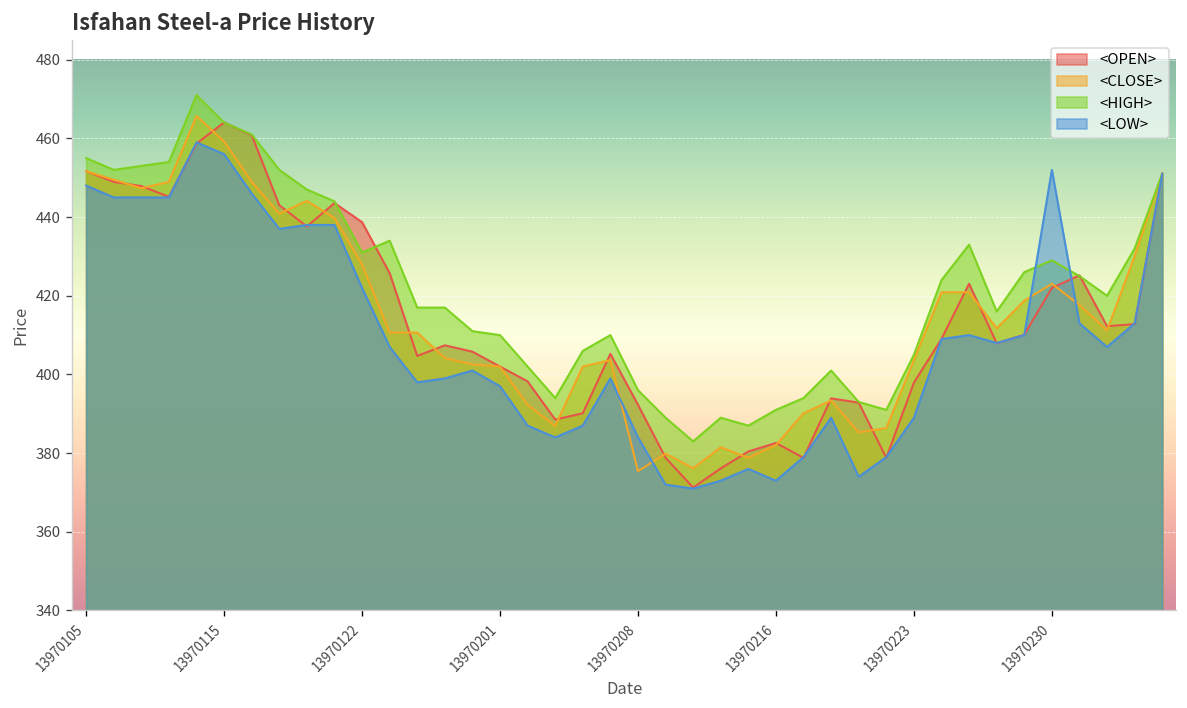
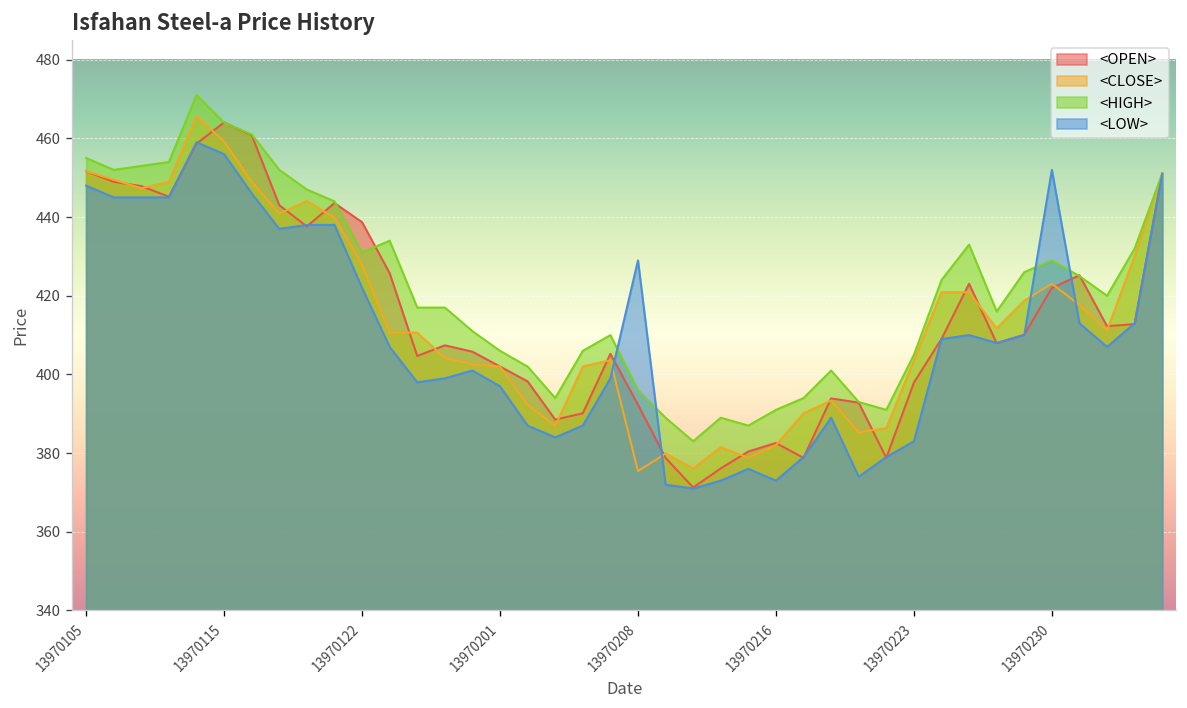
<HIGH>, 13970201: 410 -> 406
<LOW>, 13970208: 384 -> 429
<LOW>, 13970223: 389 -> 383
